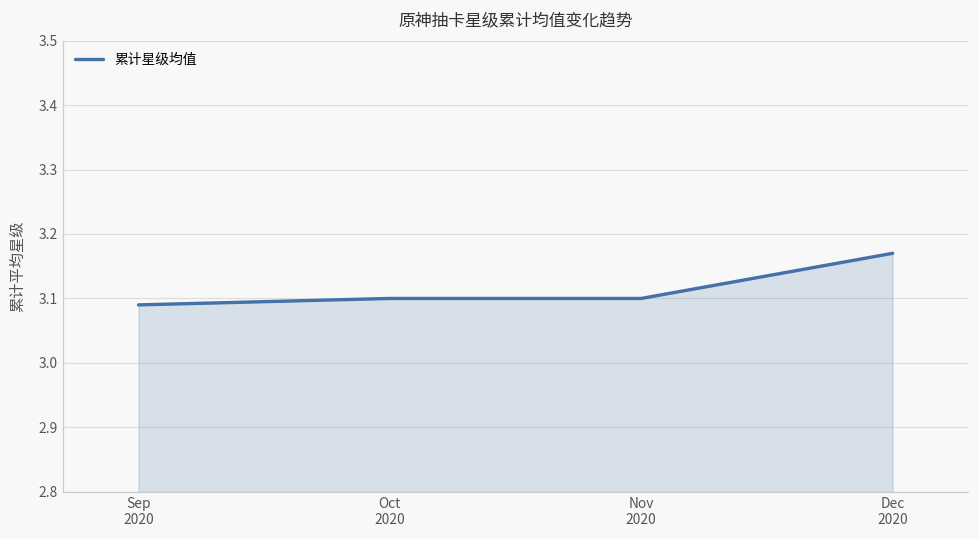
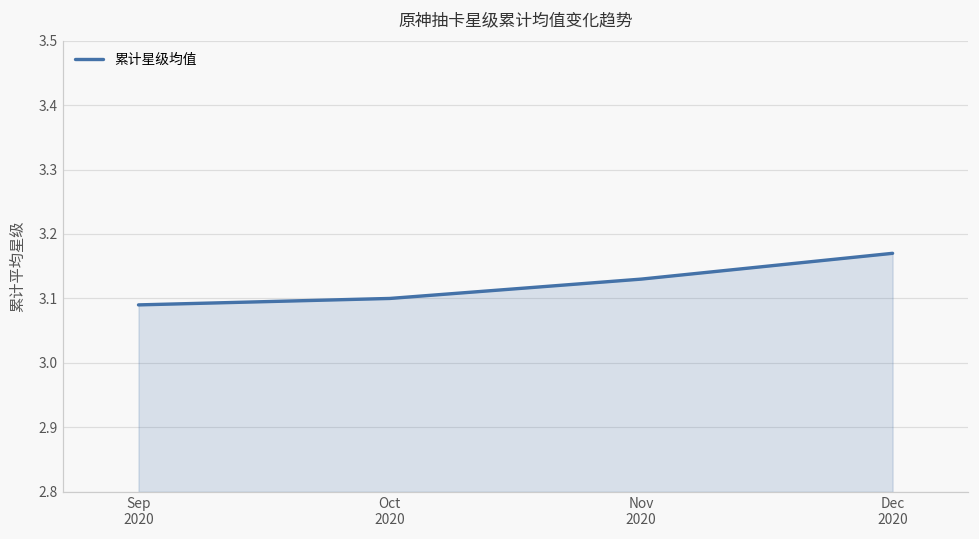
Nov 2020: 3.10 -> 3.13
